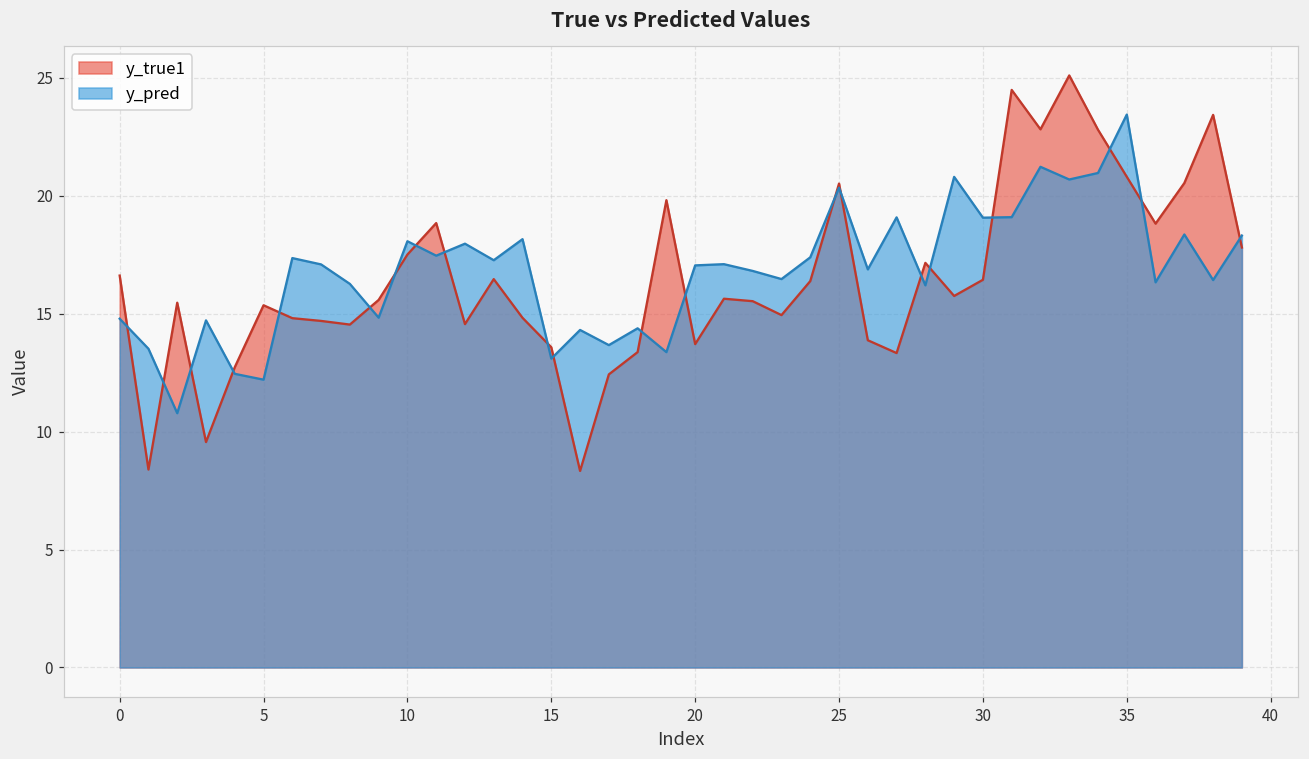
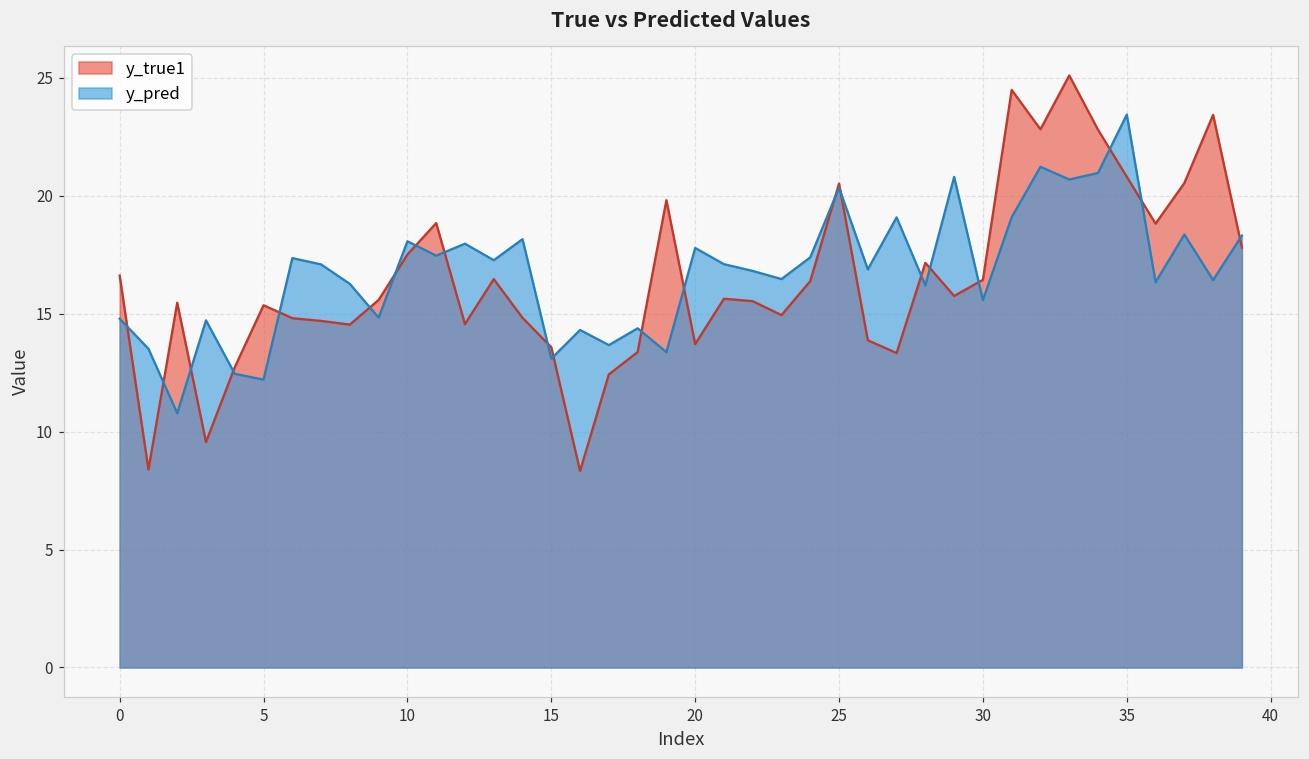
y_pred, 20: 17.0 -> 17.8
y_pred, 30: 19.1 -> 15.6
